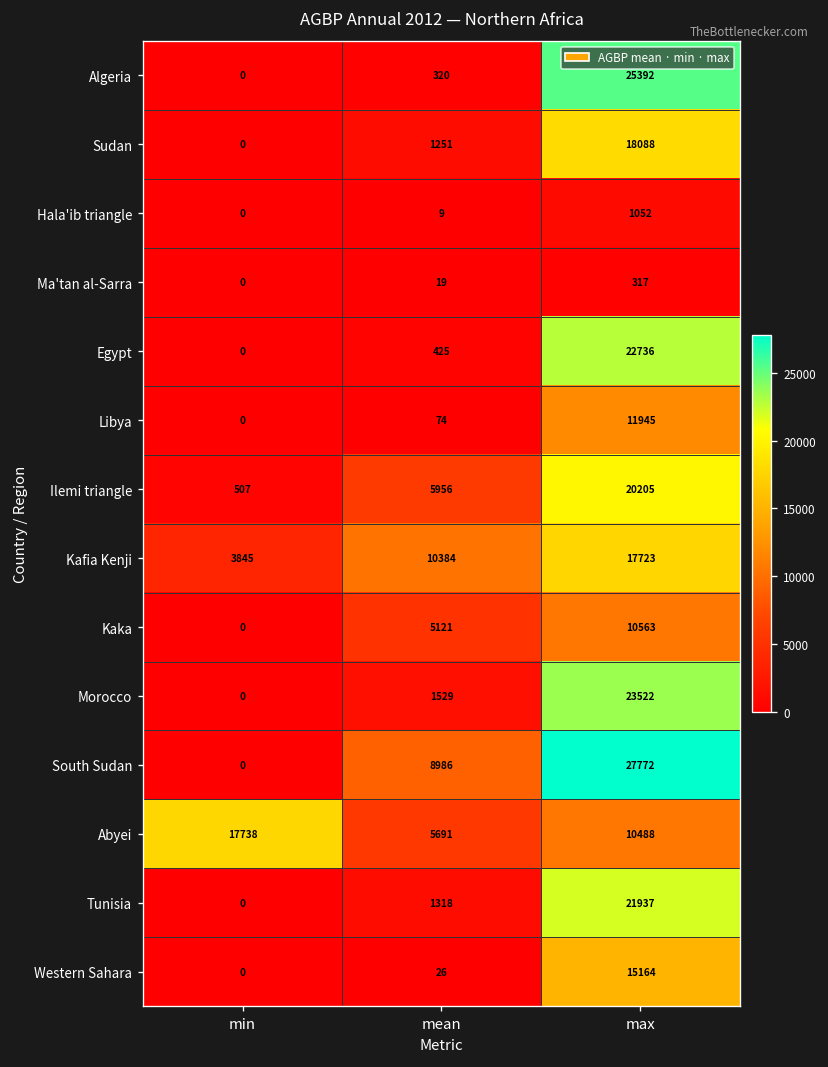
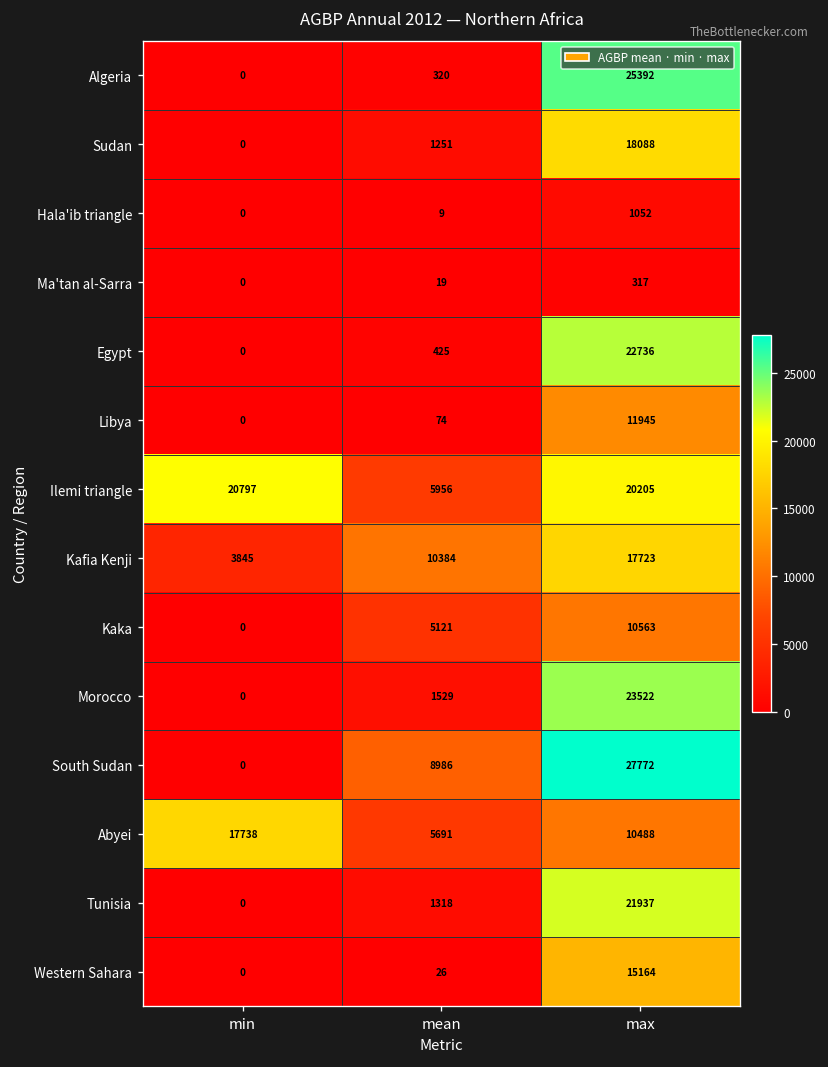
Ilemi triangle, min: 507 -> 20797
